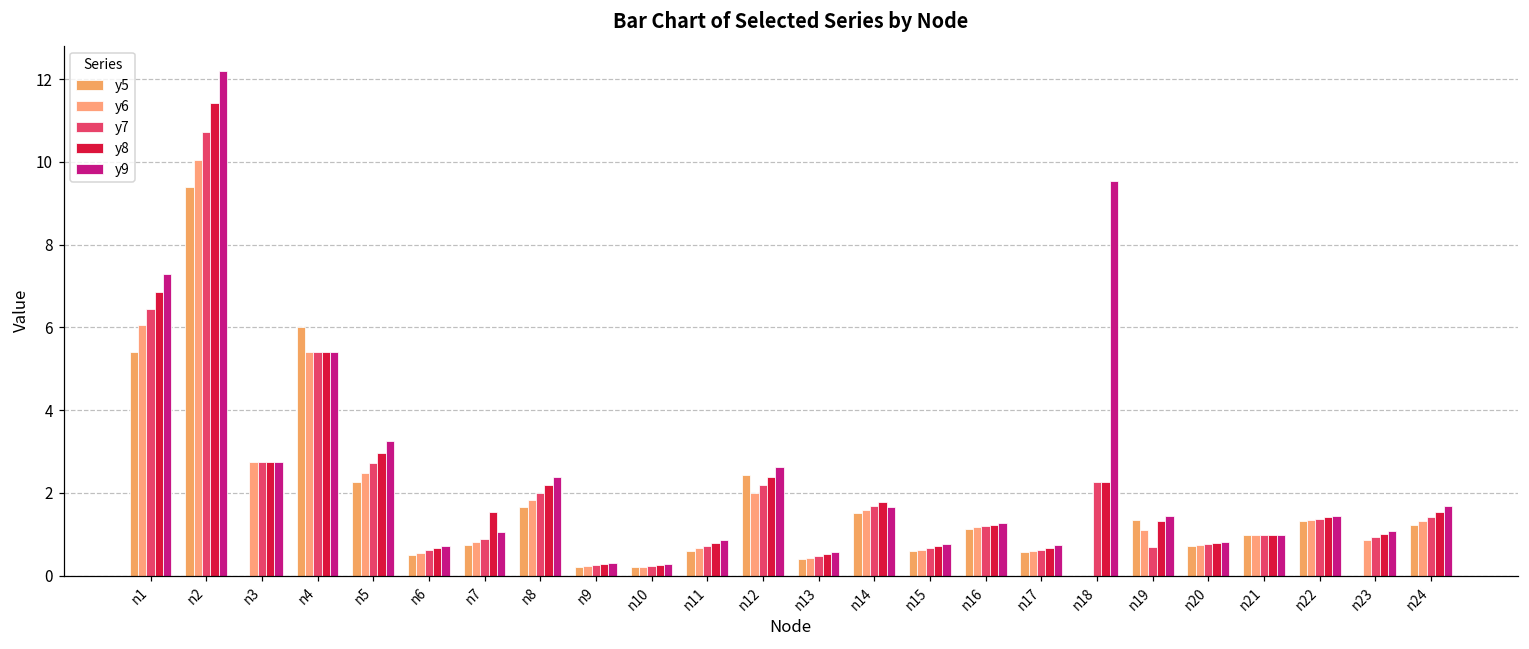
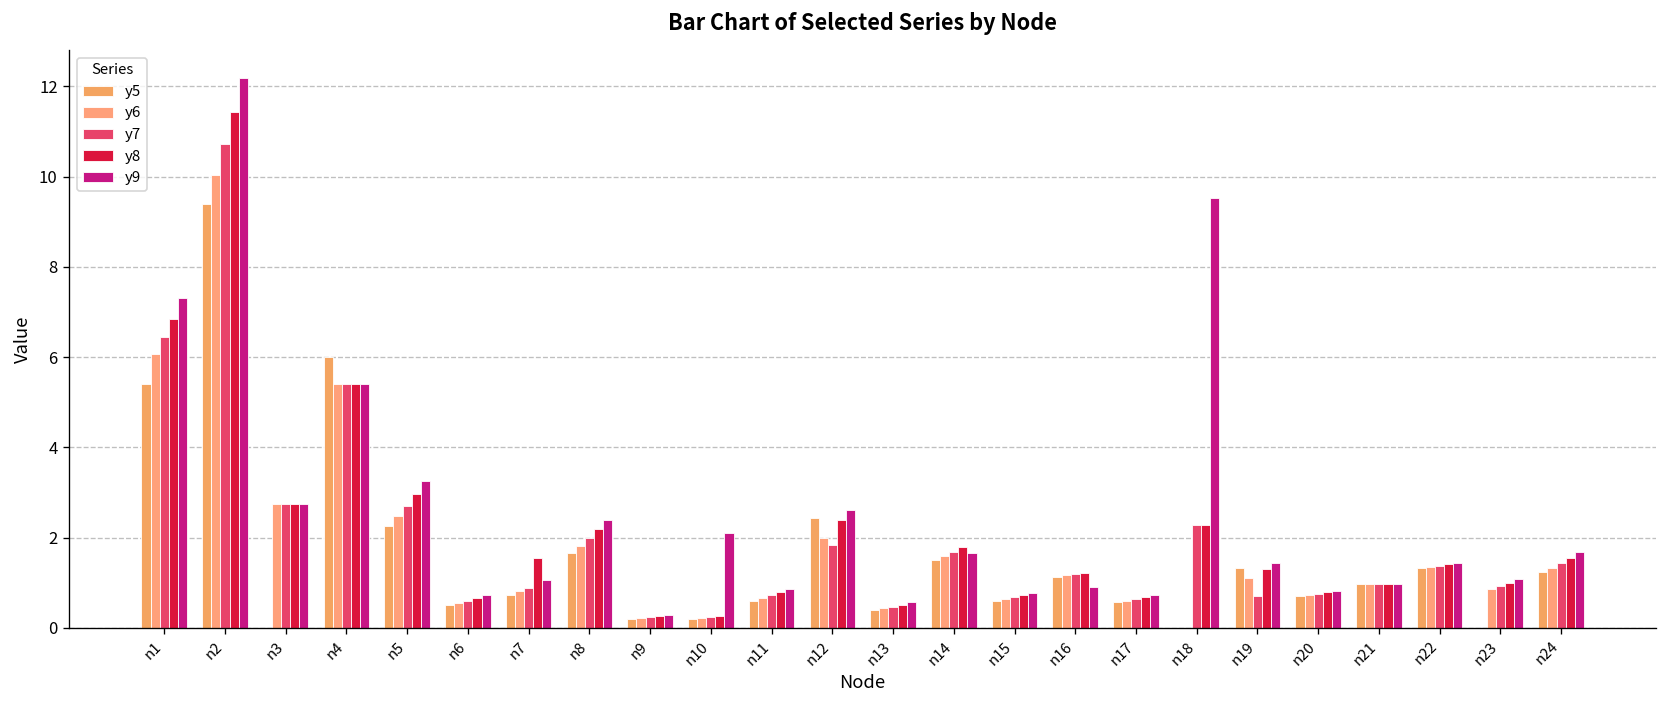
y9, n10: 0.3 -> 2.1
y7, n12: 2.2 -> 1.8
y9, n16: 1.3 -> 0.9
